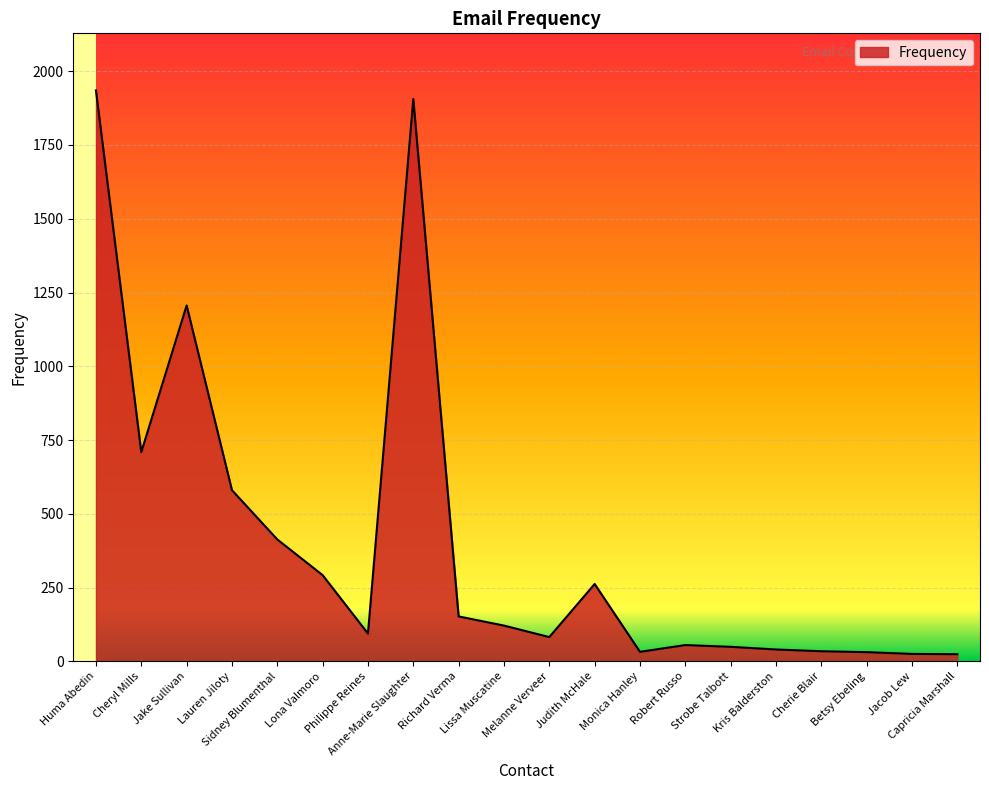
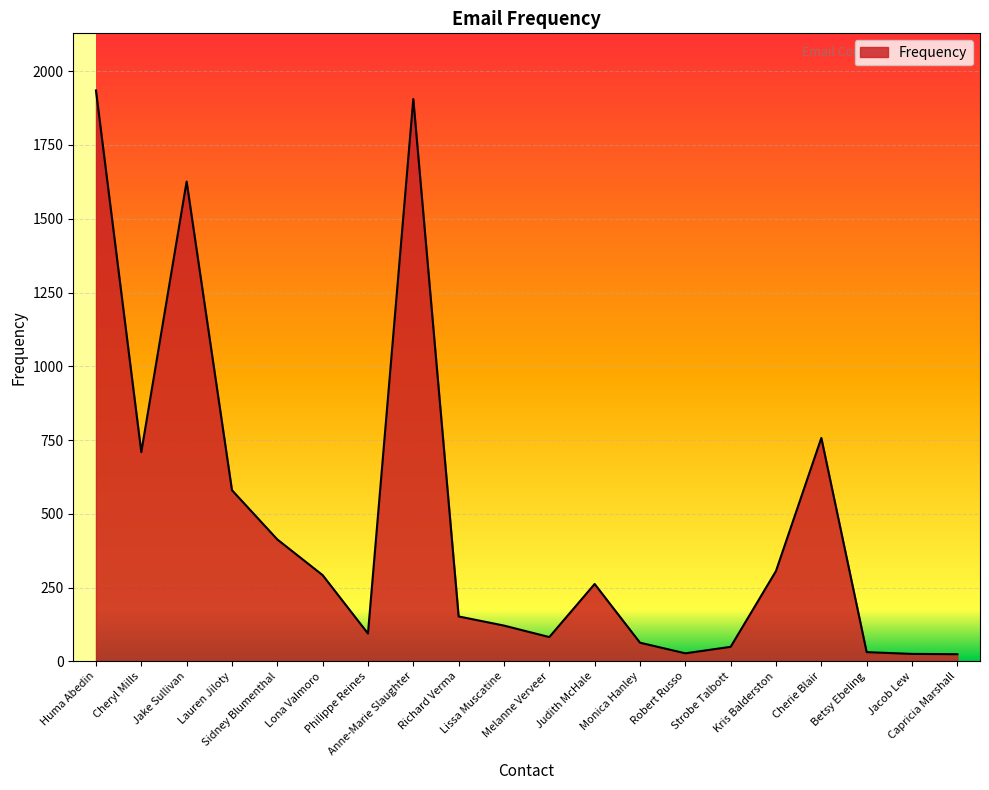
Jake Sullivan: 1210 -> 1630
Monica Hanley: 30 -> 60
Robert Russo: 60 -> 30
Kris Balderston: 40 -> 310
Cherie Blair: 30 -> 760
